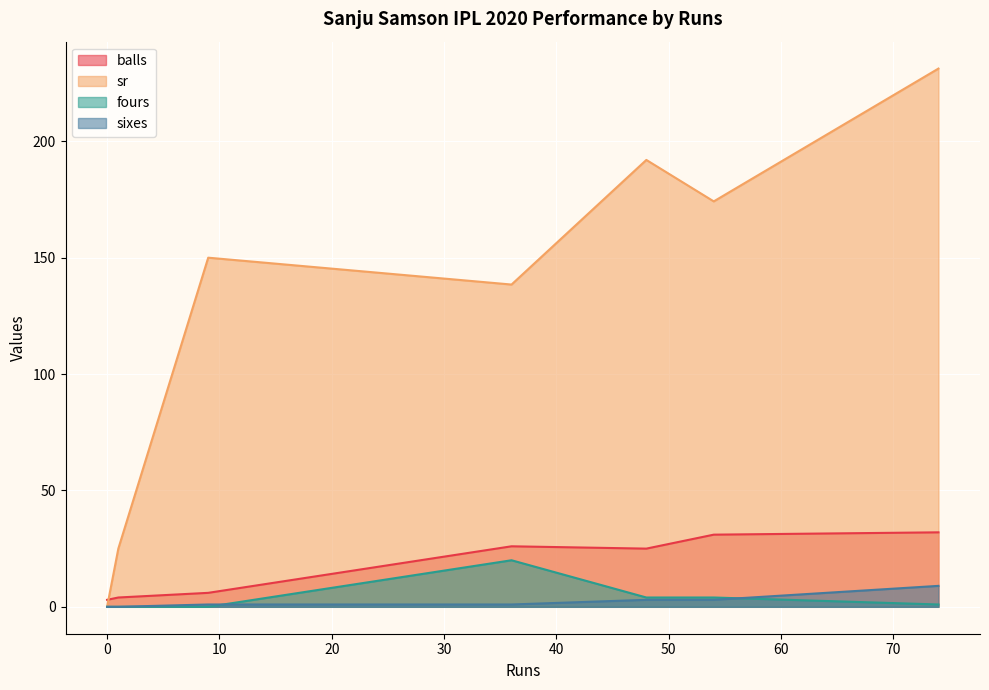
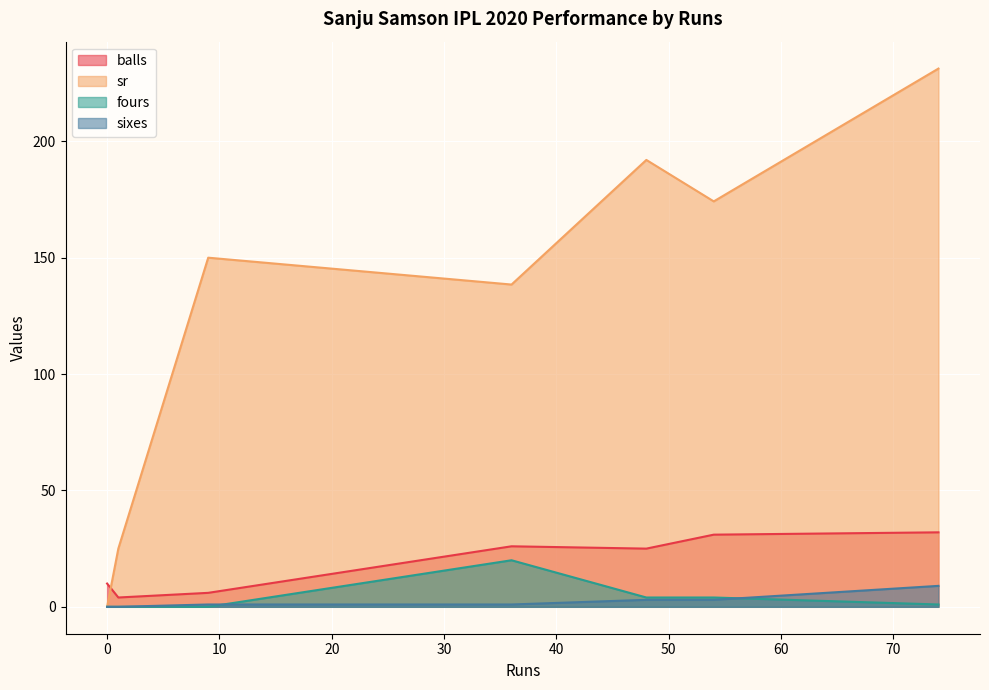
balls, 0: 3 -> 10
